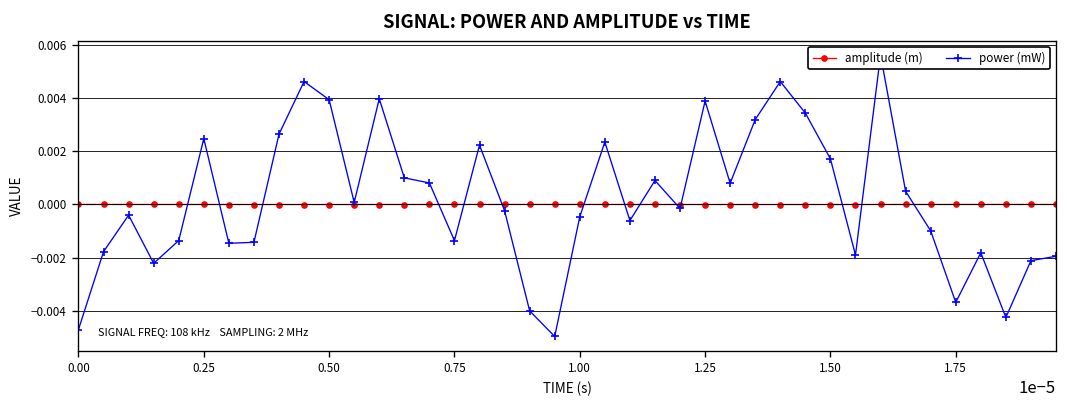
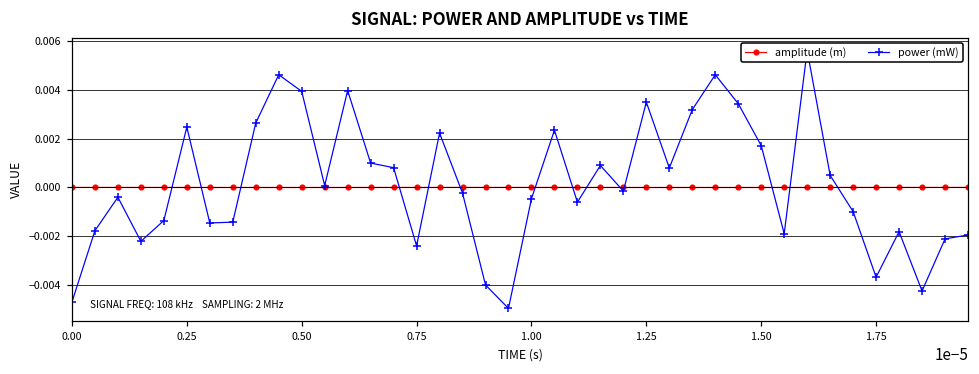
power (mW), 0.75: -0.0014 -> -0.0024
power (mW), 1.25: 0.0039 -> 0.0035
